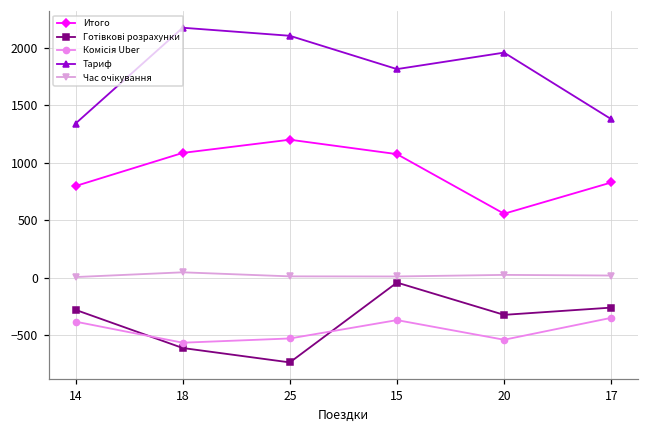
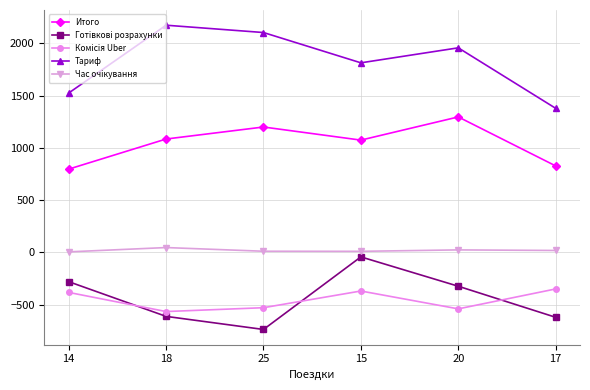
Тариф, 14: 1340 -> 1520
Итого, 20: 560 -> 1300
Готівкові розрахунки, 17: -260 -> -620
